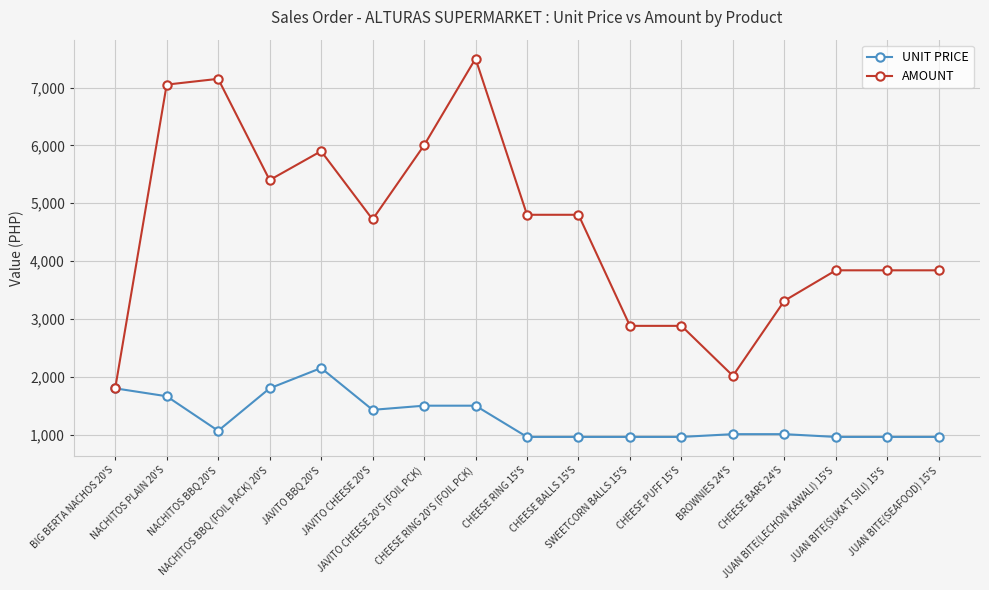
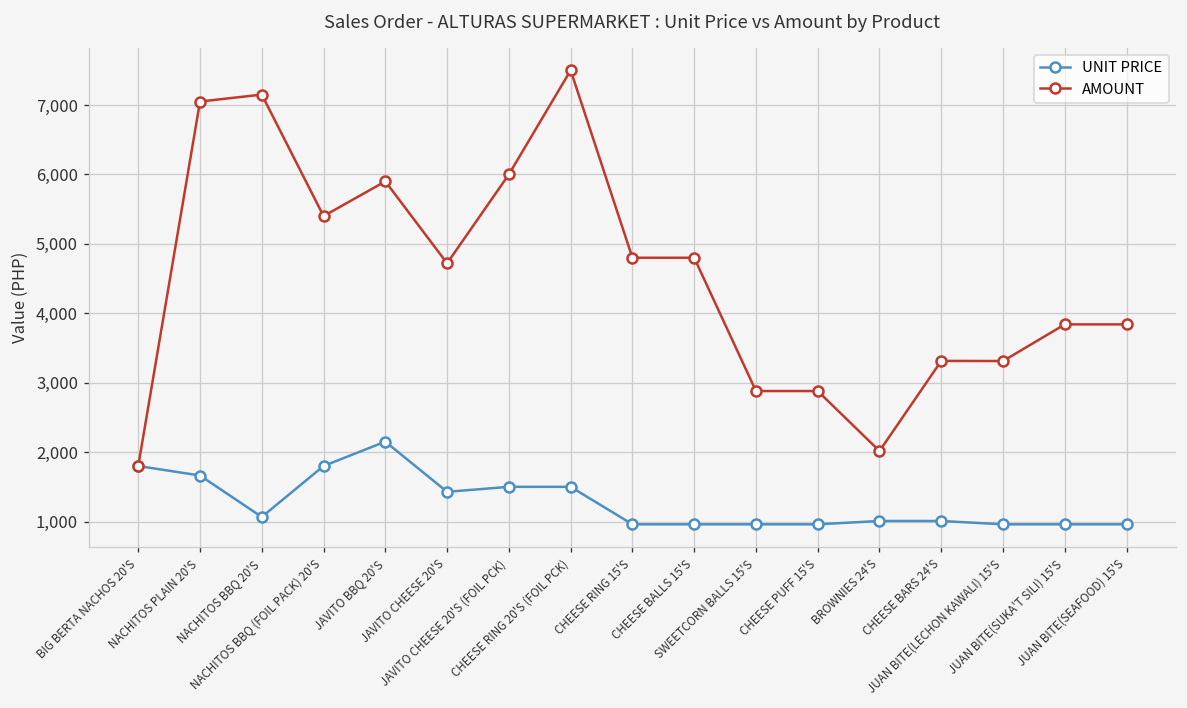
AMOUNT, JUAN BITE(LECHON KAWALI) 15'S: 3,800 -> 3,300
